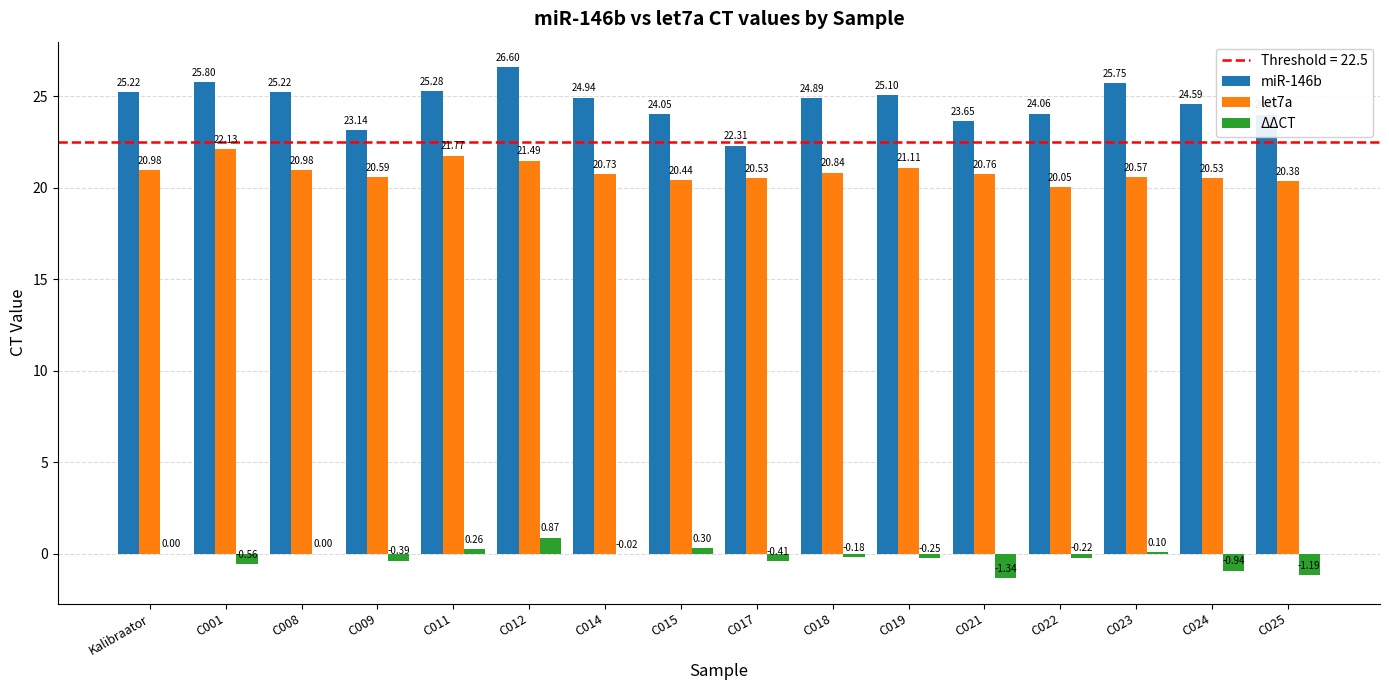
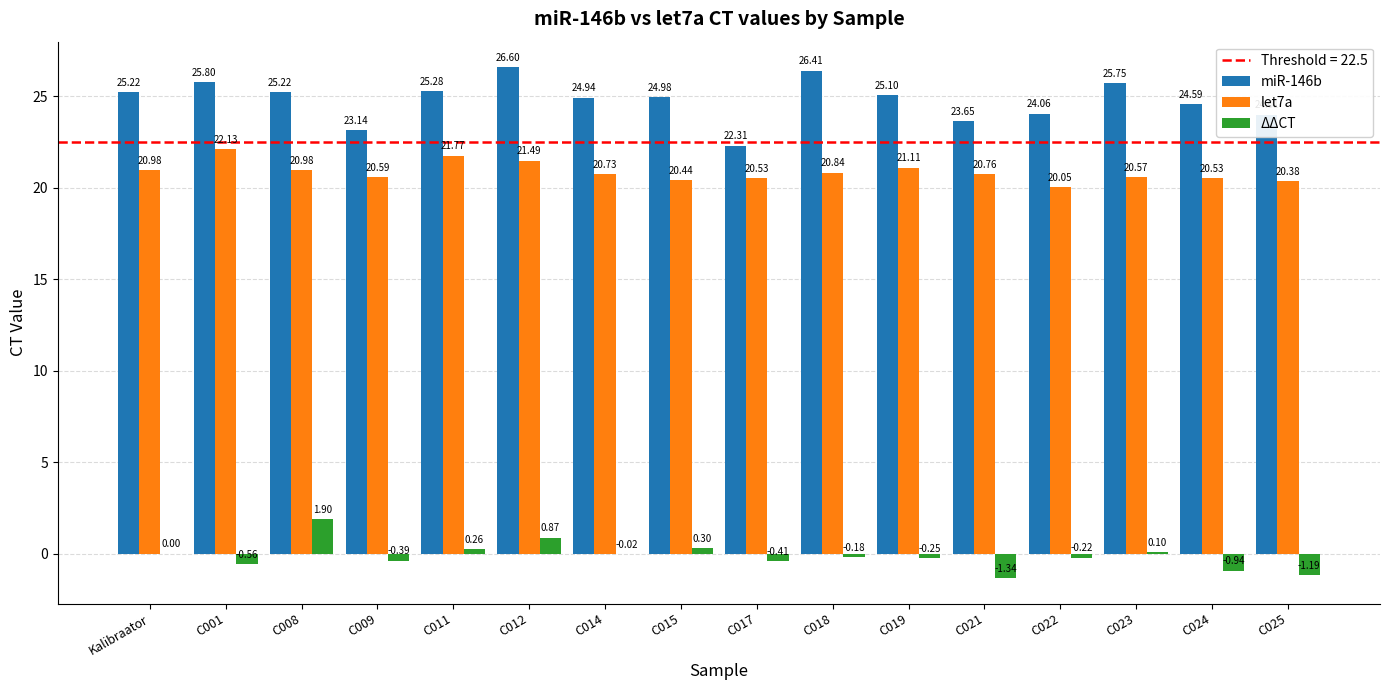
ΔΔCT, C008: 0.00 -> 1.90
miR-146b, C015: 24.05 -> 24.98
miR-146b, C018: 24.89 -> 26.41
